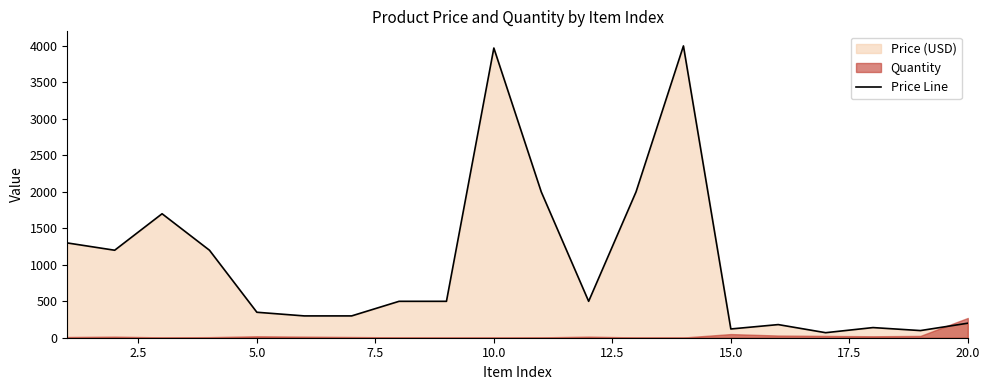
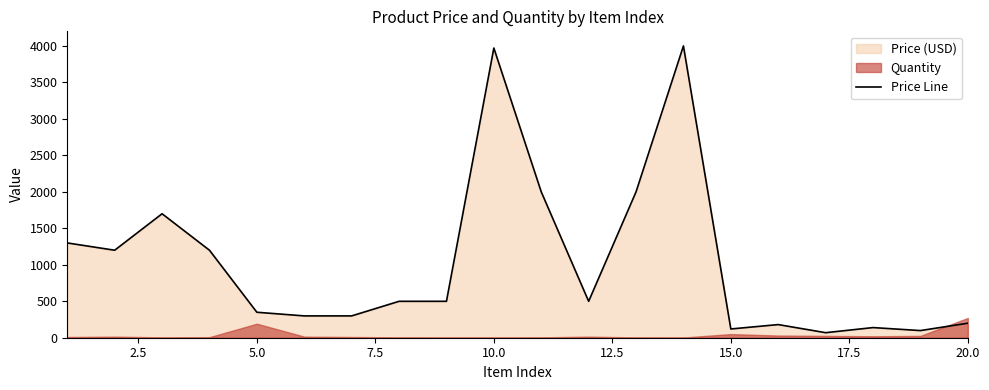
Quantity, 5.0: 0 -> 200
